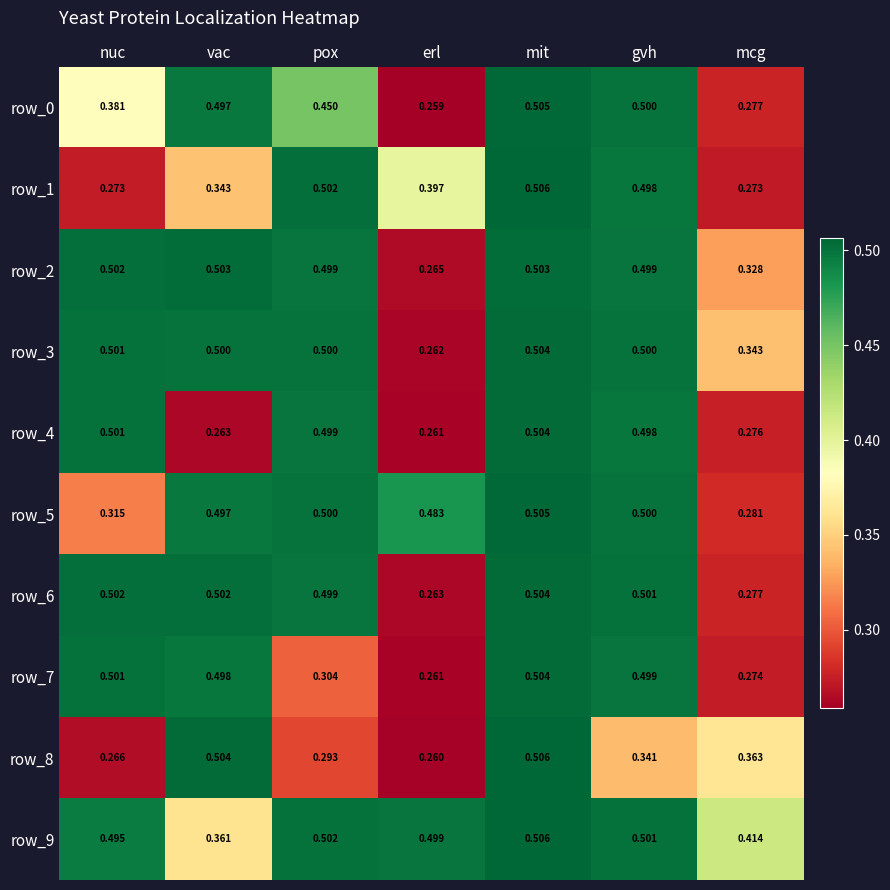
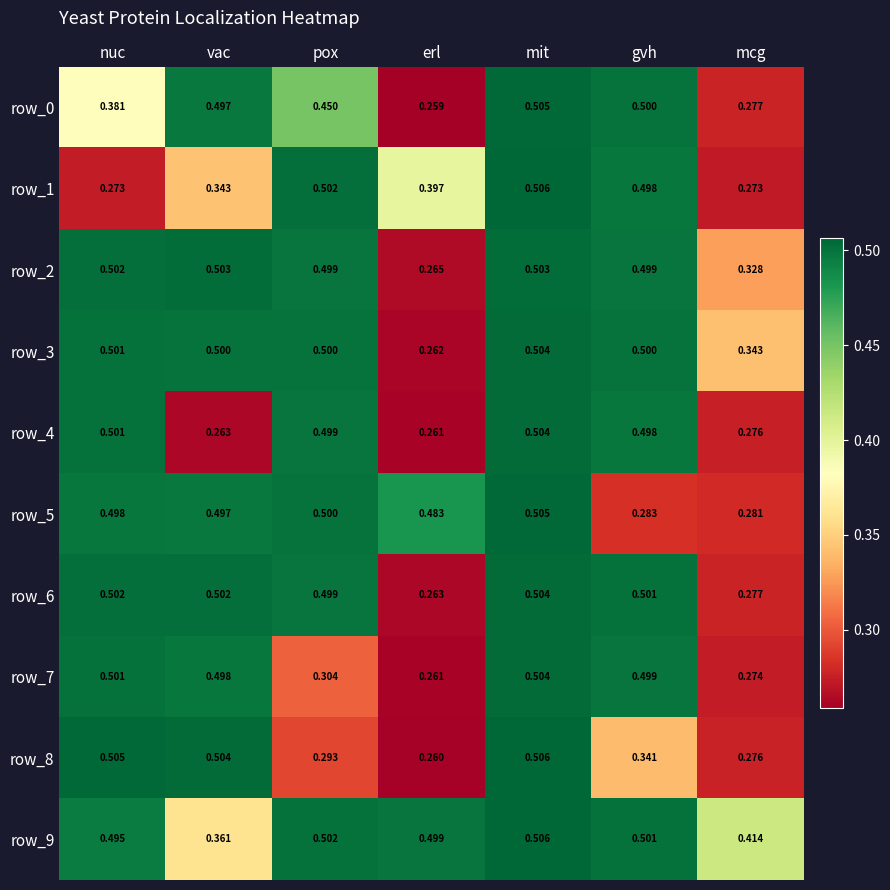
row_5, nuc: 0.315 -> 0.498
row_5, gvh: 0.500 -> 0.283
row_8, nuc: 0.266 -> 0.505
row_8, mcg: 0.363 -> 0.276
